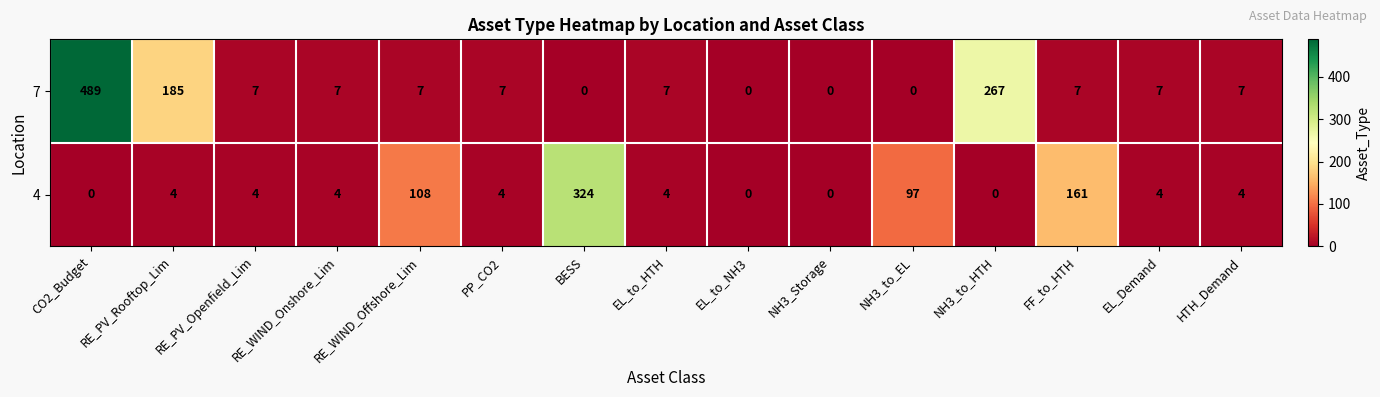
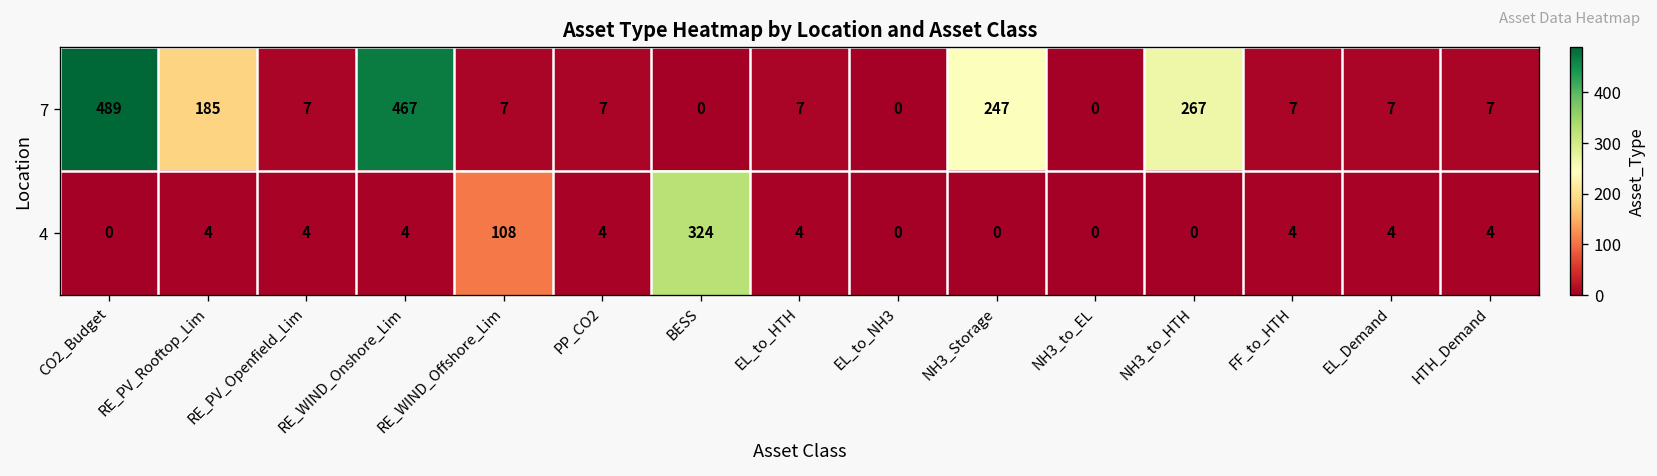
7, RE_WIND_Onshore_Lim: 7 -> 467
7, NH3_Storage: 0 -> 247
4, NH3_to_EL: 97 -> 0
4, FF_to_HTH: 161 -> 4
